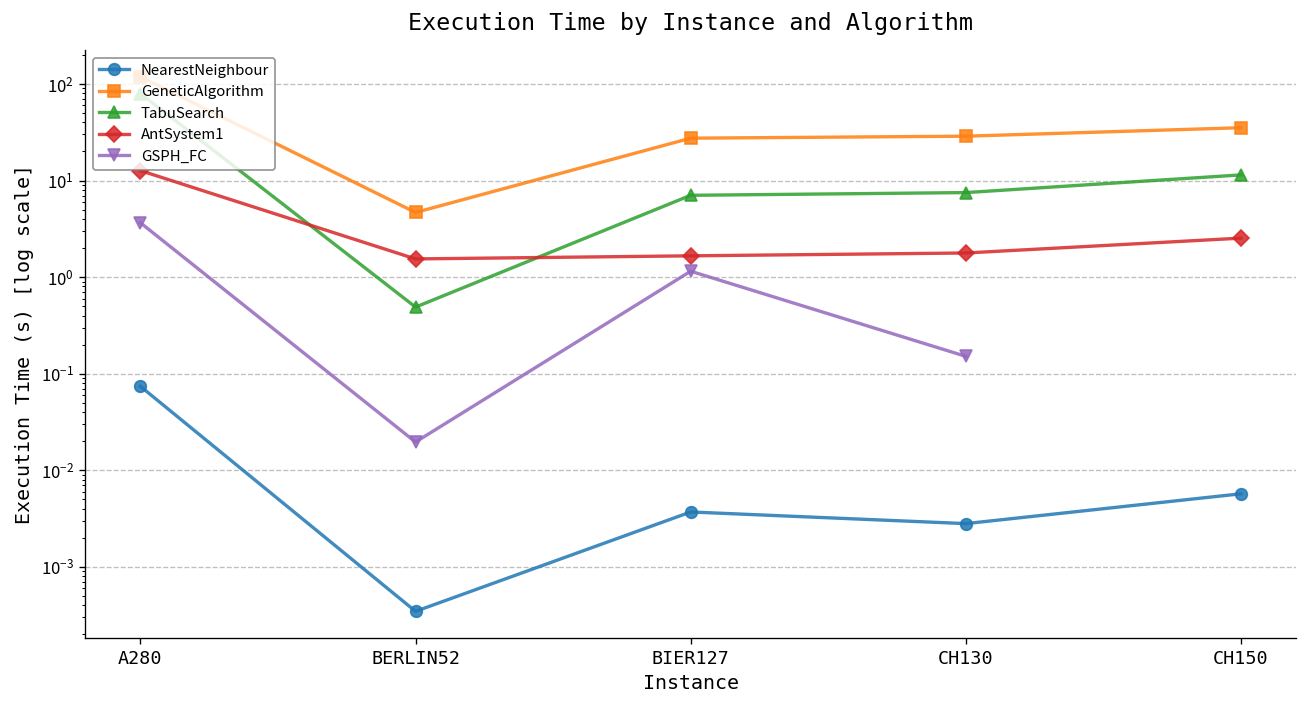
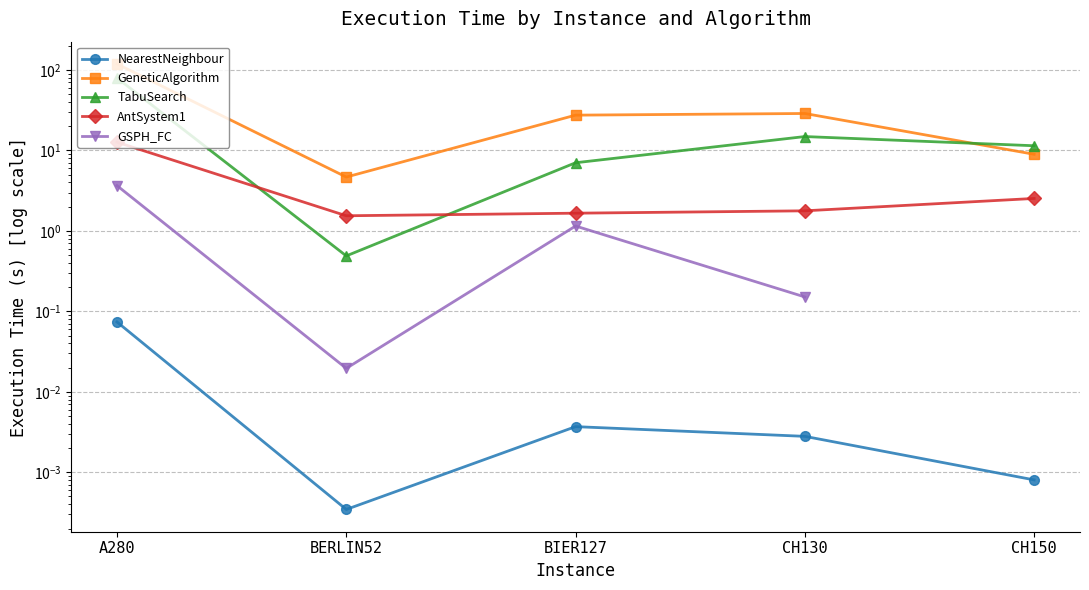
TabuSearch, CH130: 8 -> 15
NearestNeighbour, CH150: 0.006 -> 0.0008
GeneticAlgorithm, CH150: 40 -> 9
